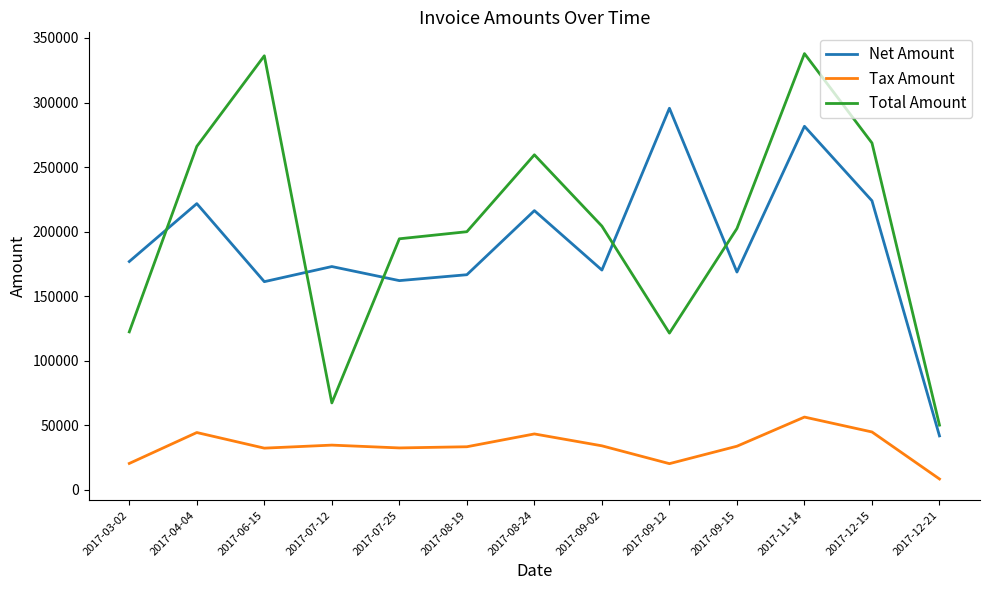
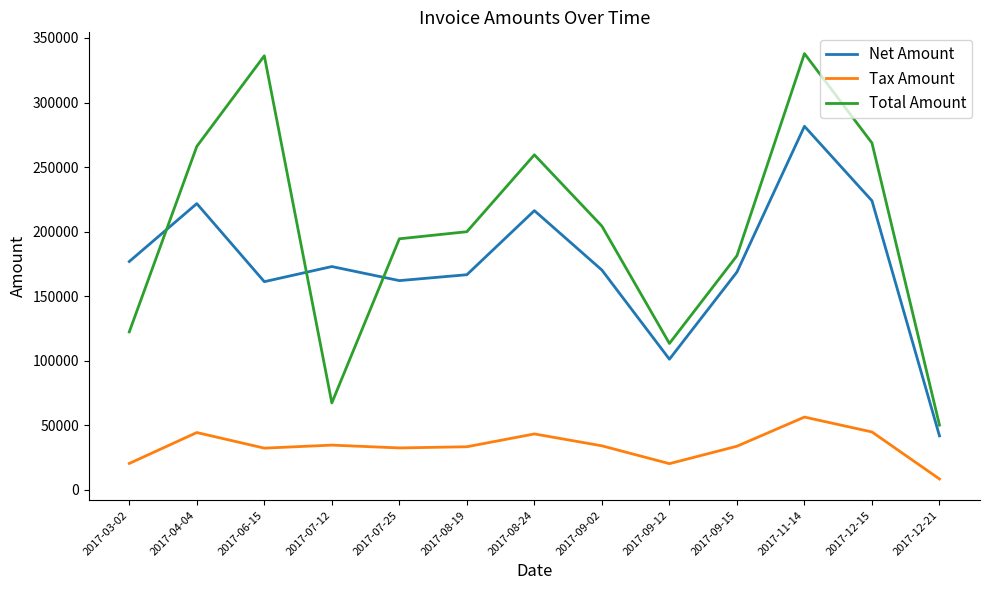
Net Amount, 2017-09-12: 296000 -> 101000
Total Amount, 2017-09-12: 121000 -> 113000
Total Amount, 2017-09-15: 202000 -> 181000
